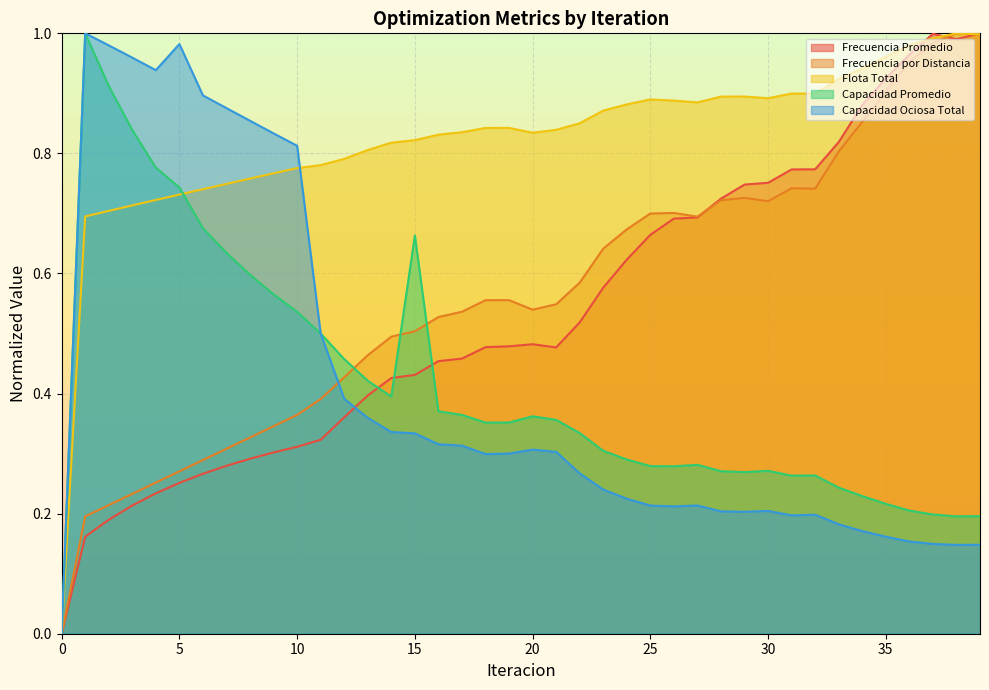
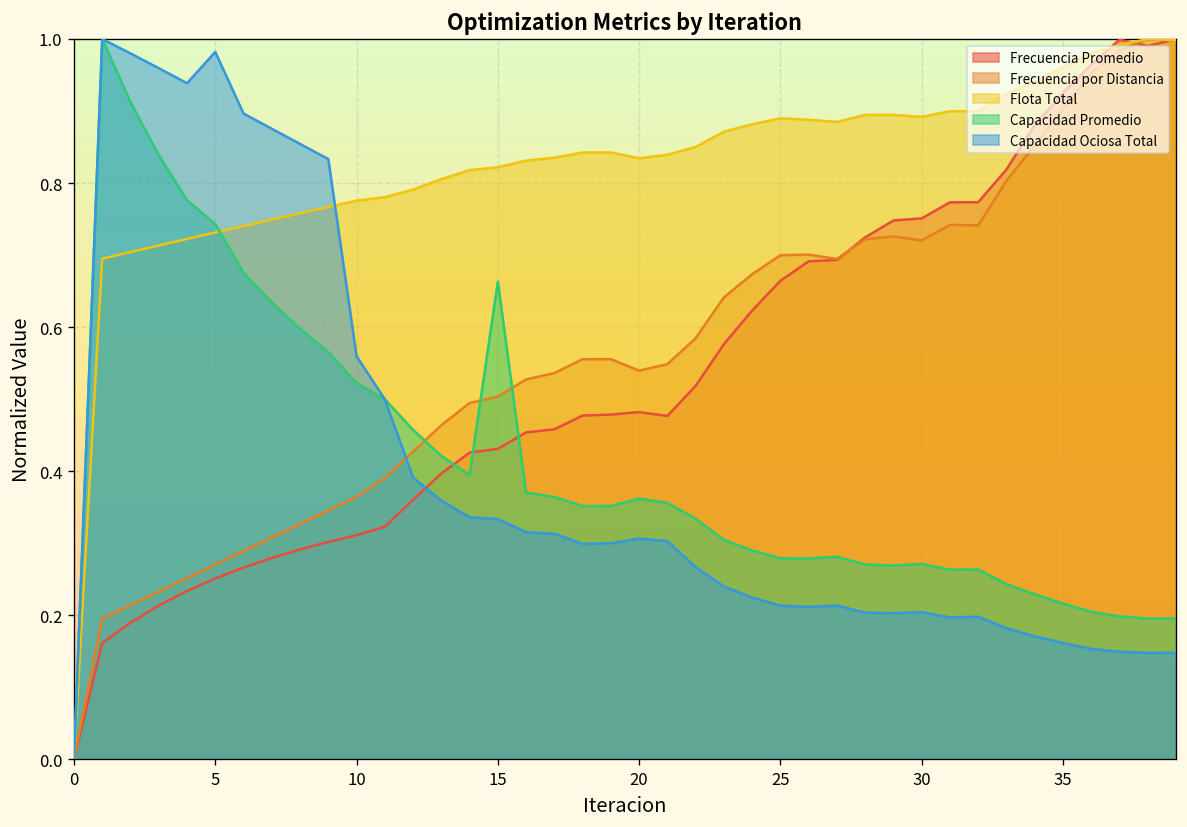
Capacidad Promedio, 10: 0.54 -> 0.52
Capacidad Ociosa Total, 10: 0.81 -> 0.56
